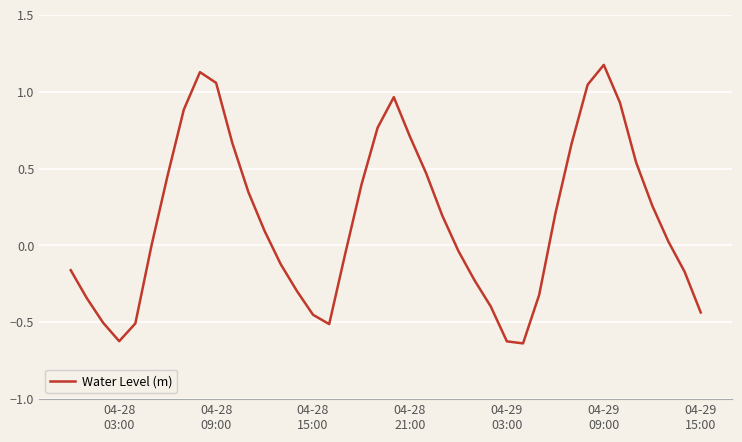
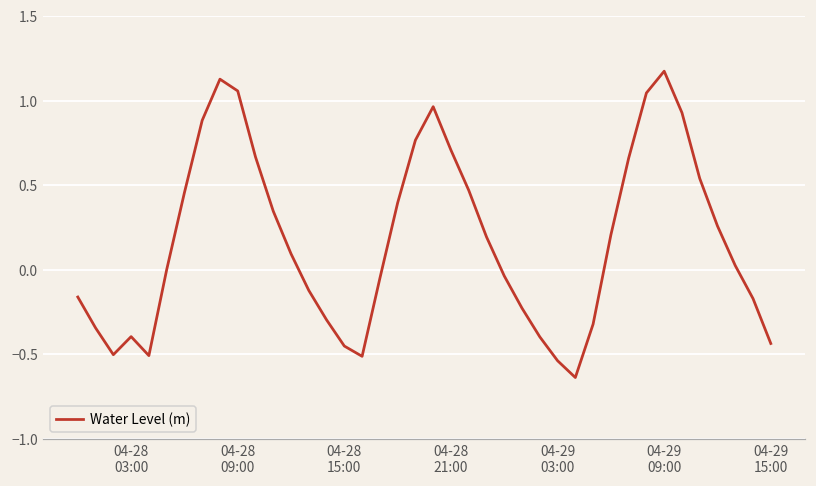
04-28 03:00: -0.62 -> -0.40
04-29 03:00: -0.62 -> -0.54
